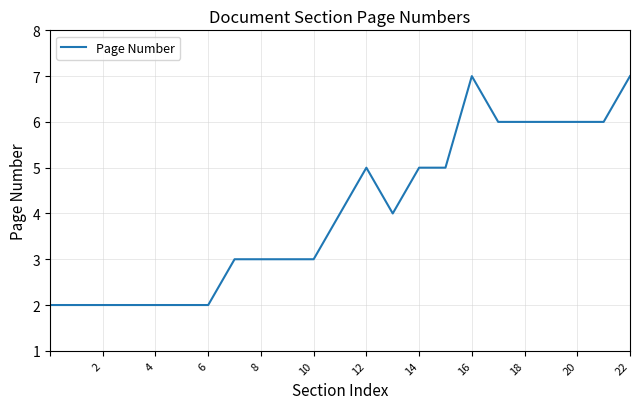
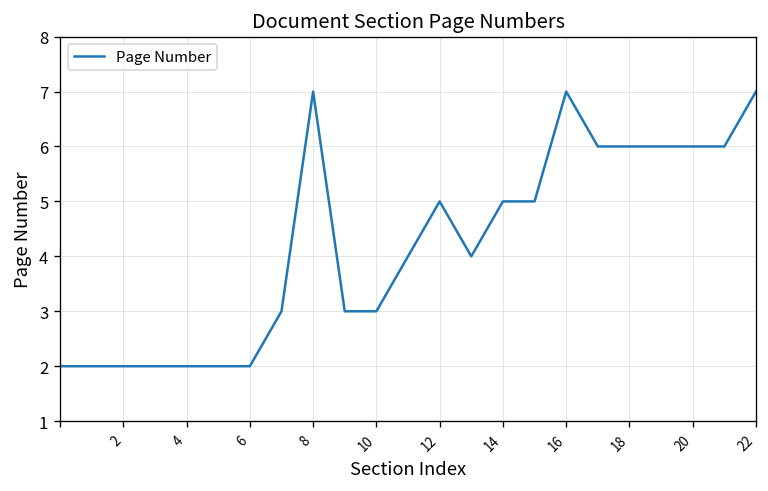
8: 3 -> 7
